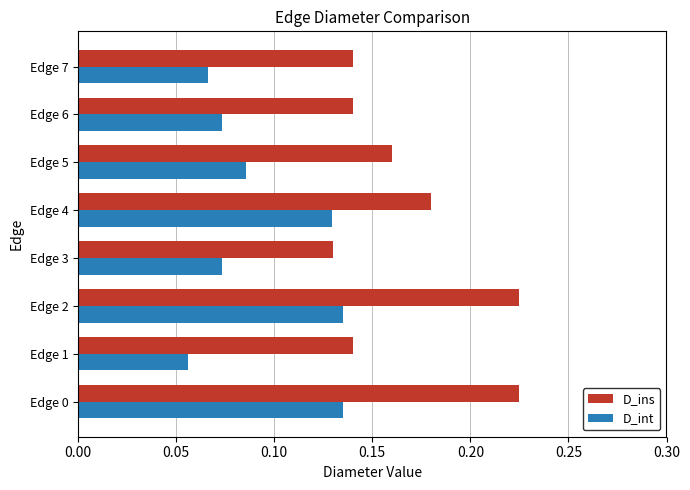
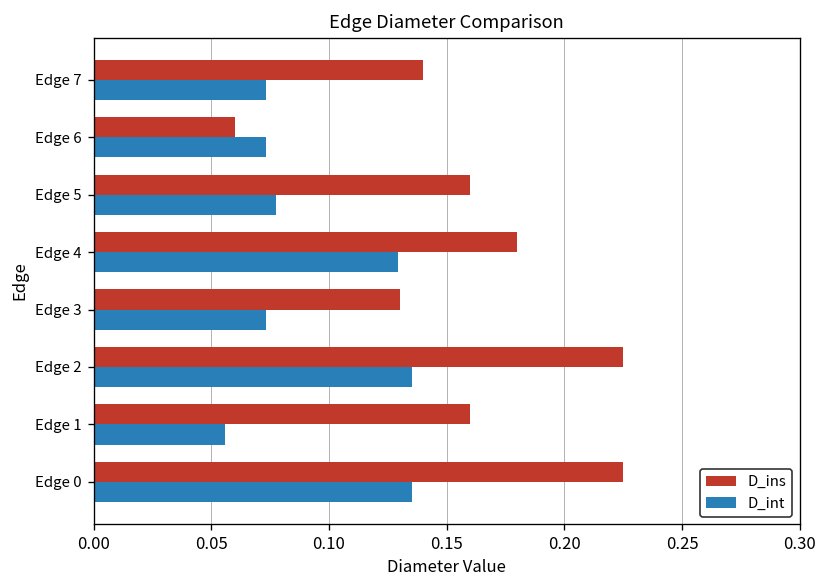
D_int, Edge 7: 0.066 -> 0.073
D_ins, Edge 6: 0.14 -> 0.06
D_int, Edge 5: 0.086 -> 0.078
D_ins, Edge 1: 0.14 -> 0.16
